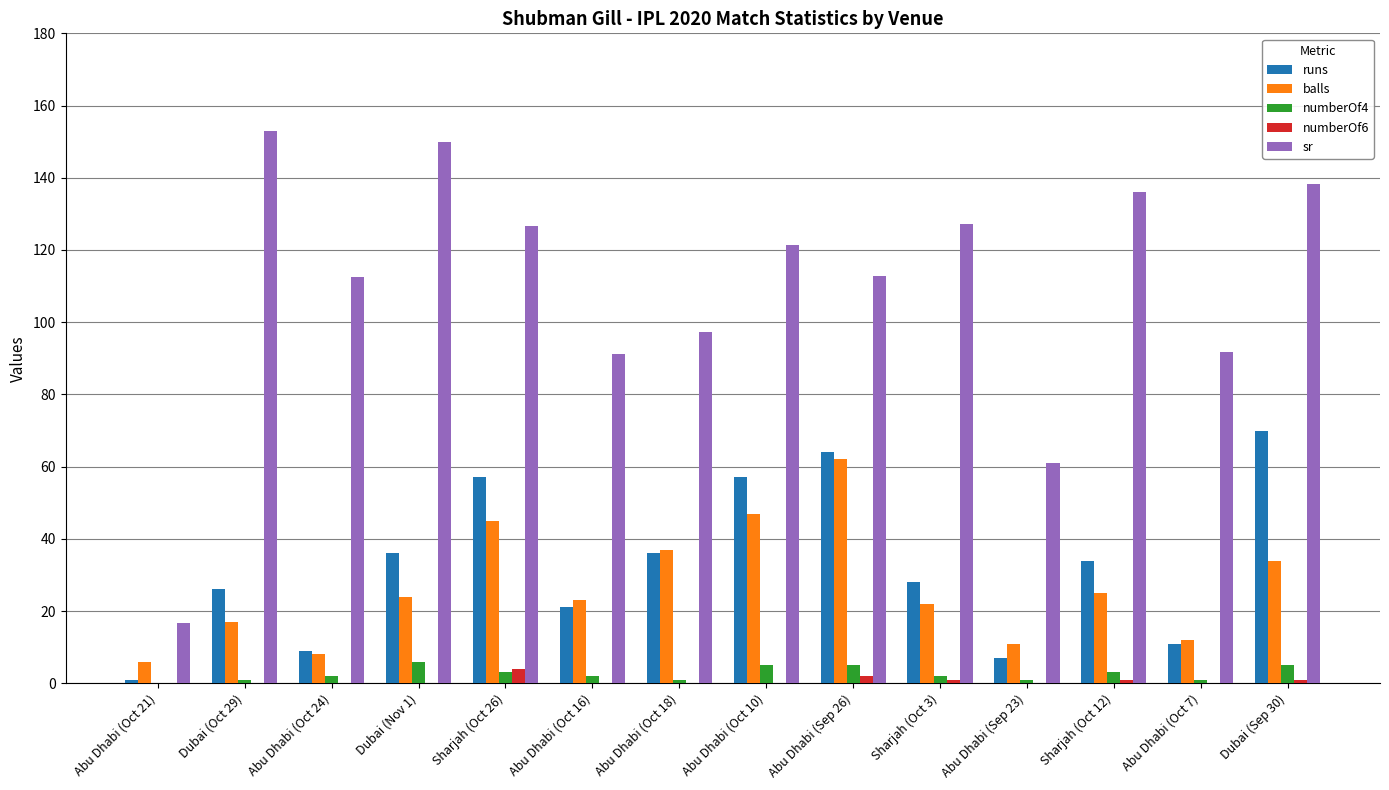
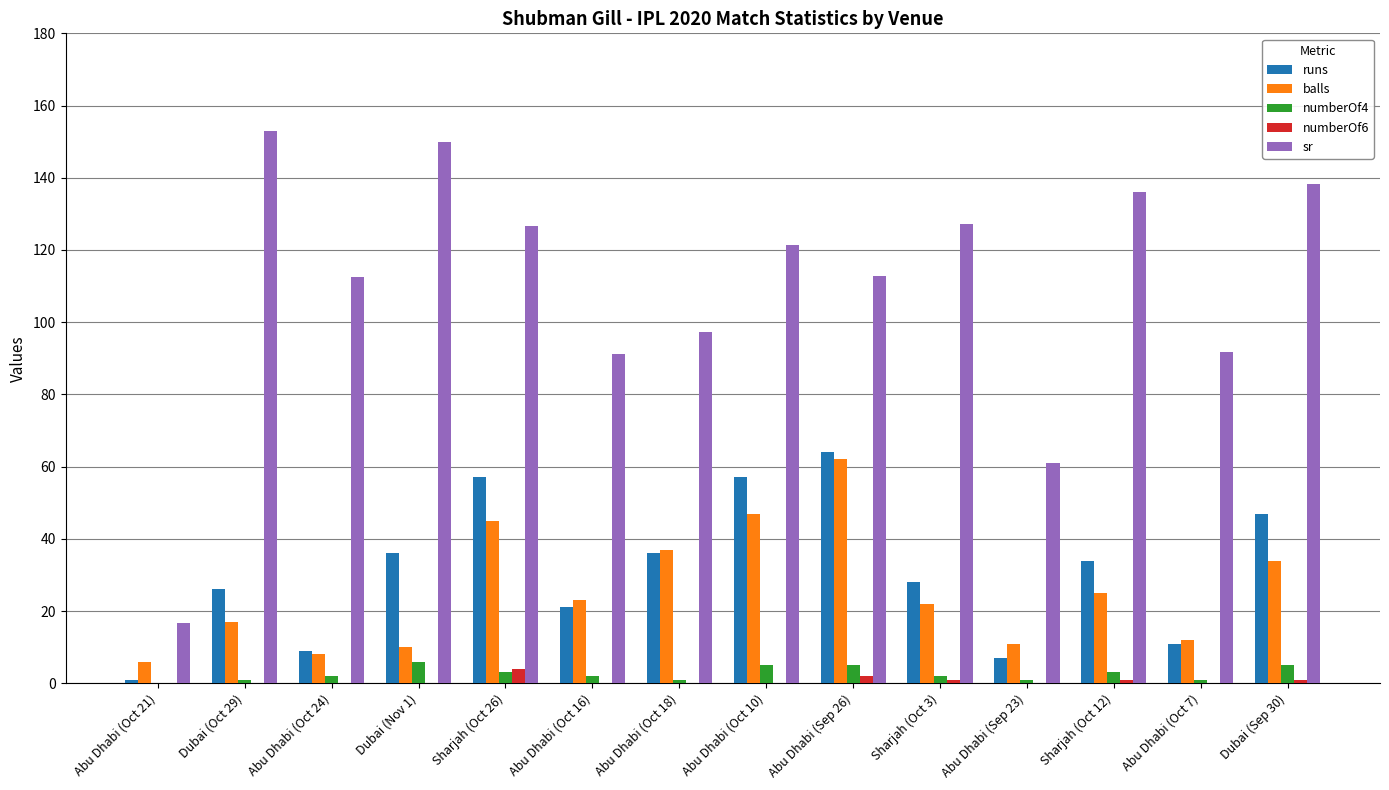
balls, Dubai (Nov 1): 24 -> 10
runs, Dubai (Sep 30): 70 -> 47
